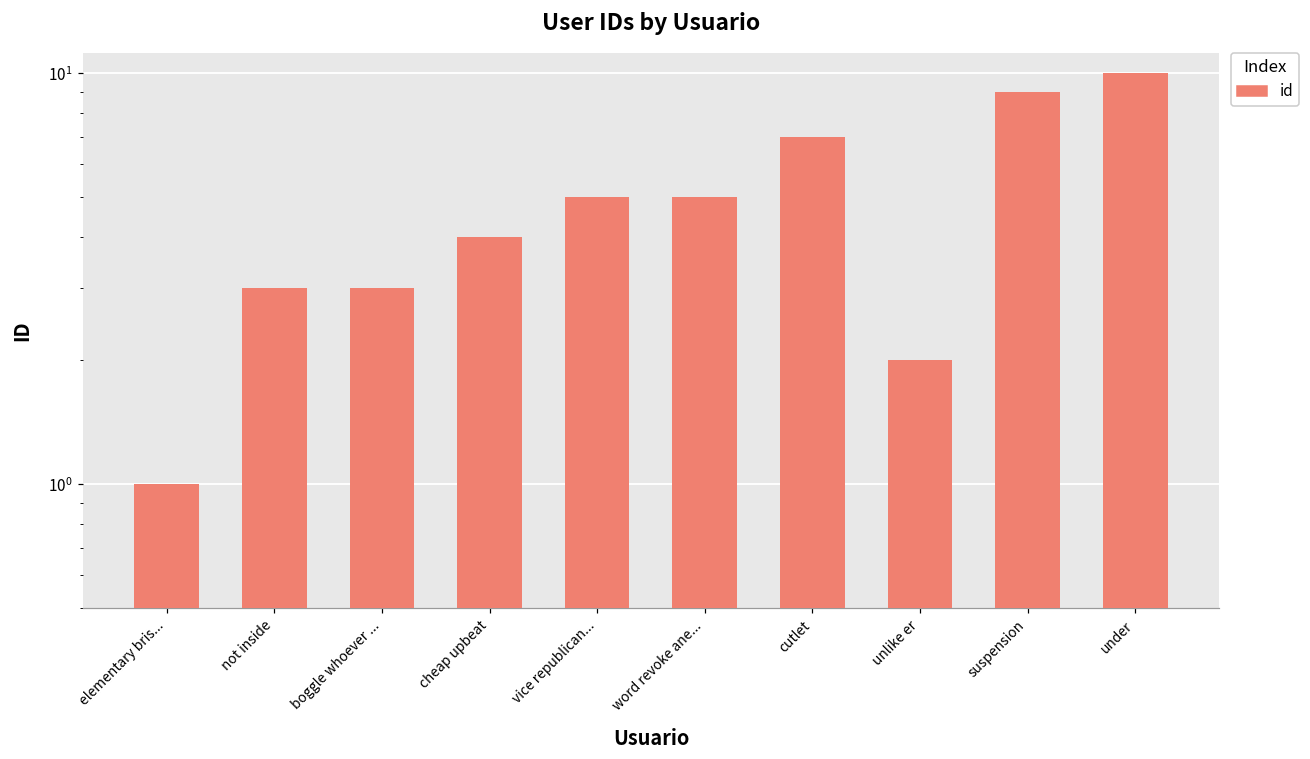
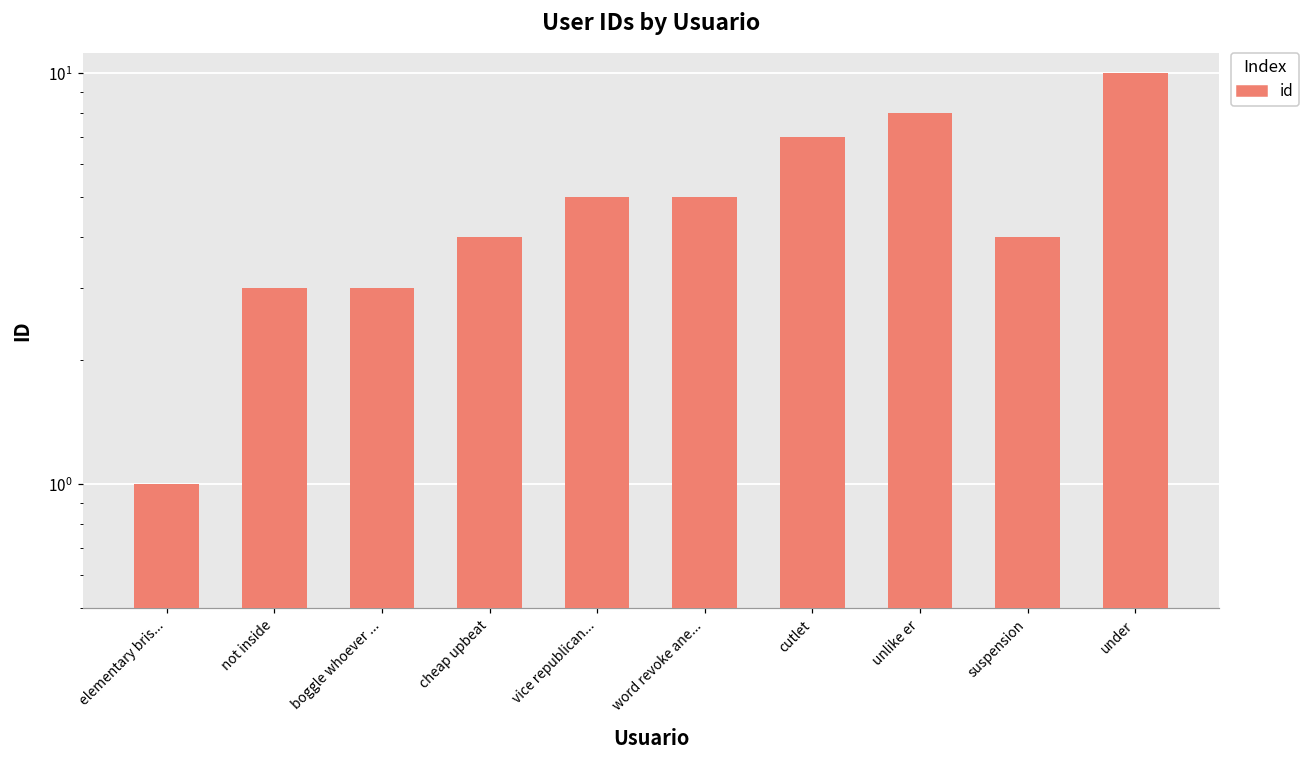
unlike er: 2 -> 8
suspension: 9 -> 4
